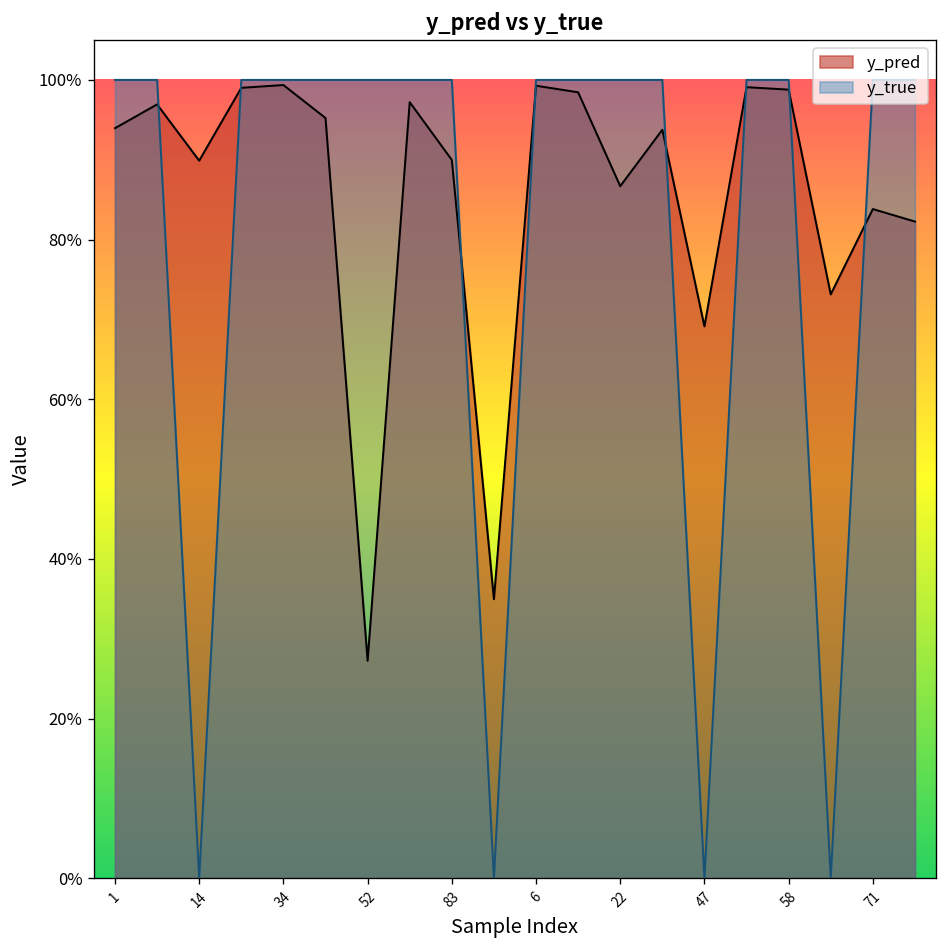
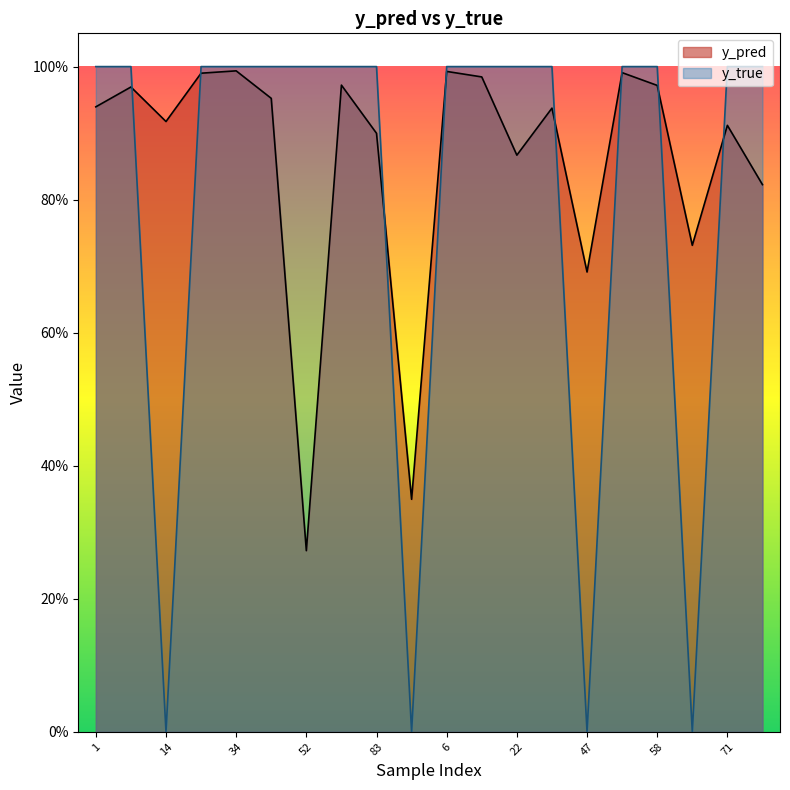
y_pred, 14: 90% -> 92%
y_pred, 58: 99% -> 97%
y_pred, 71: 84% -> 91%
